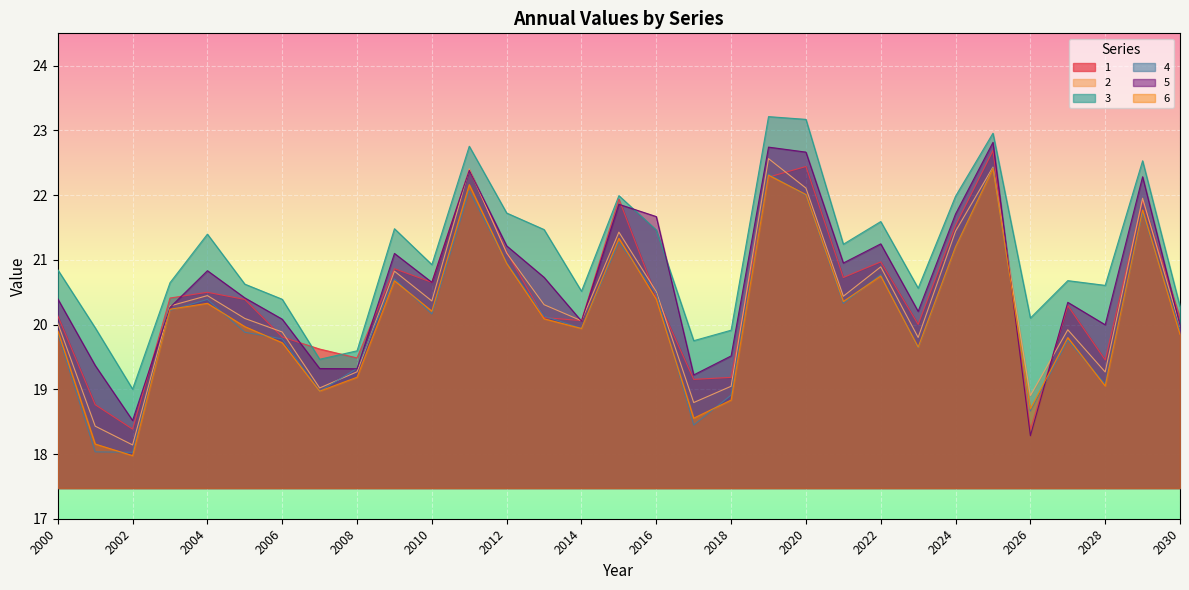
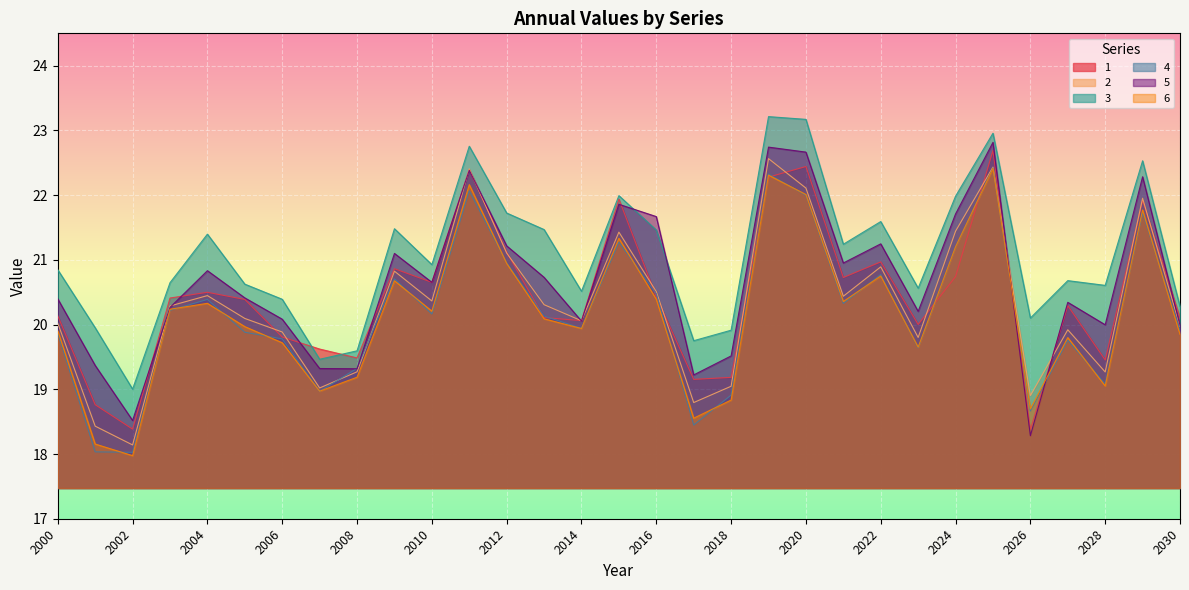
1, 2024: 21.5 -> 20.7
